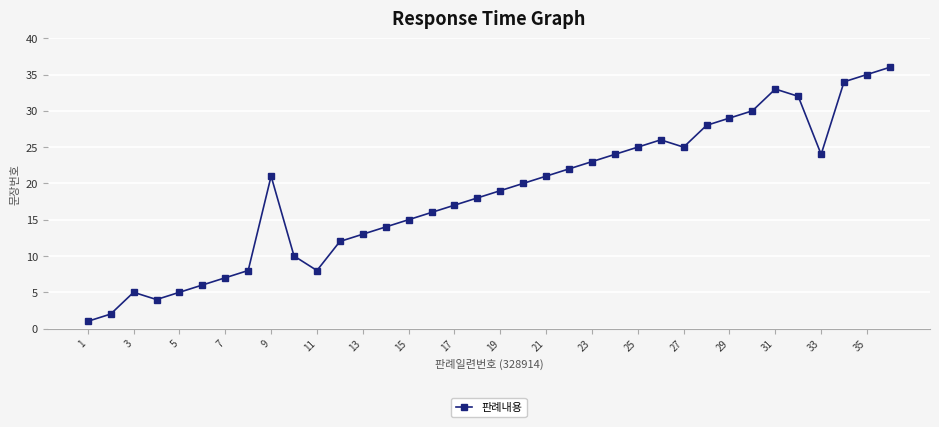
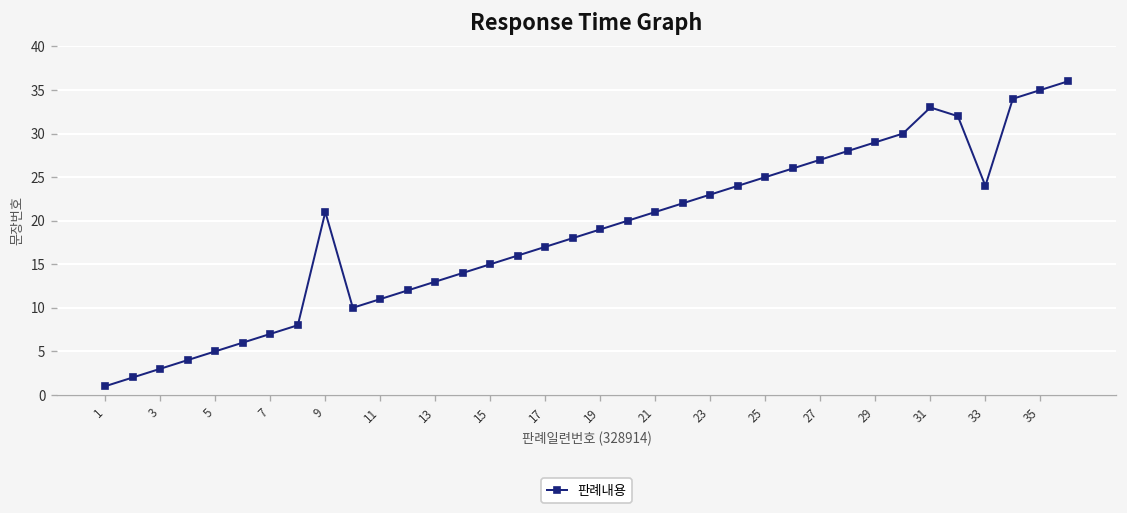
3: 5 -> 3
11: 8 -> 11
27: 25 -> 27
